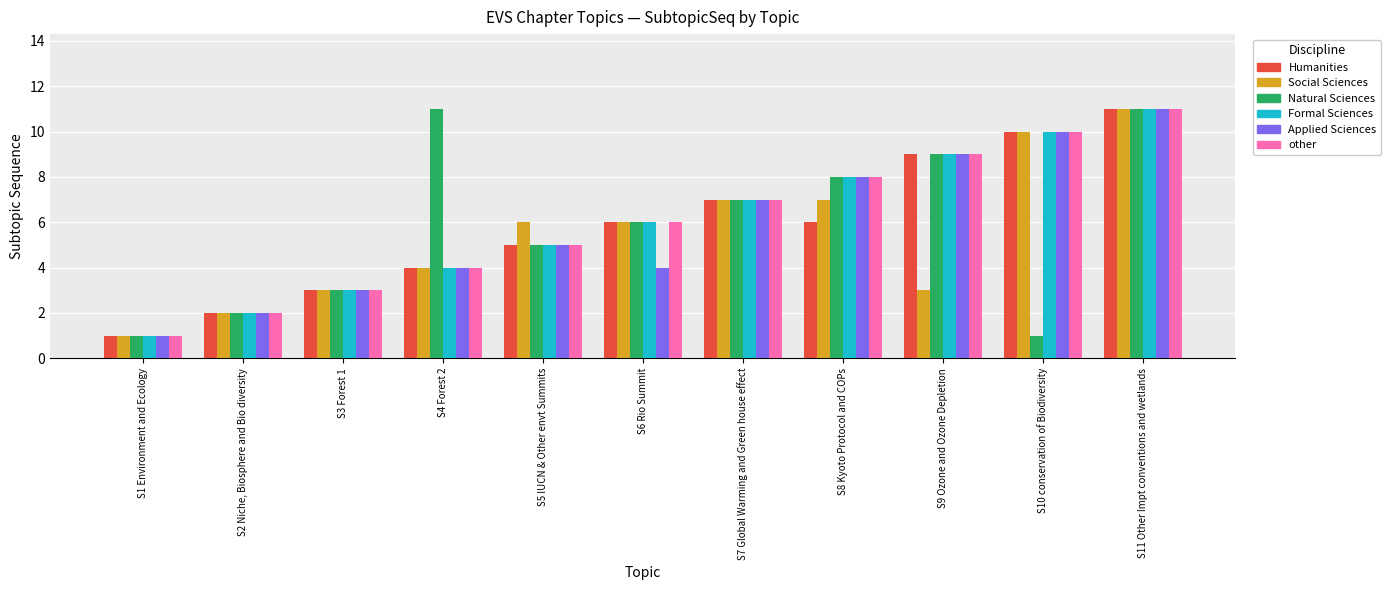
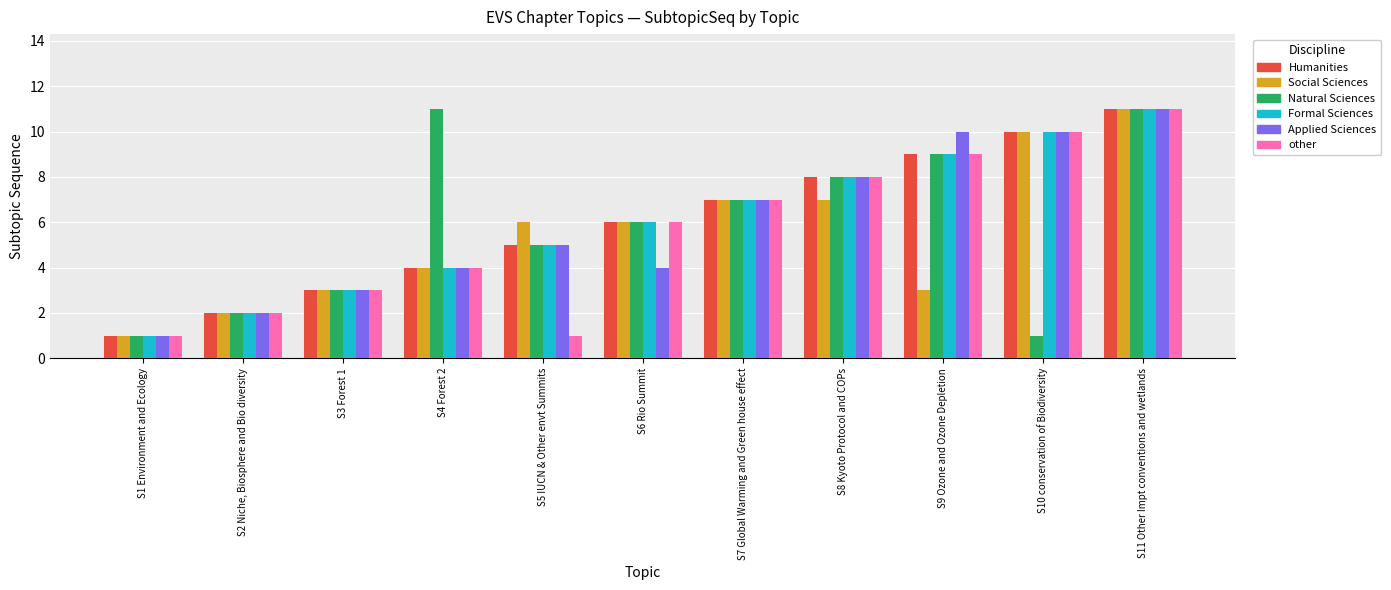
other, S5 IUCN & Other envt Summits: 5 -> 1
Humanities, S8 Kyoto Protocol and COPs: 6 -> 8
Applied Sciences, S9 Ozone and Ozone Depletion: 9 -> 10
